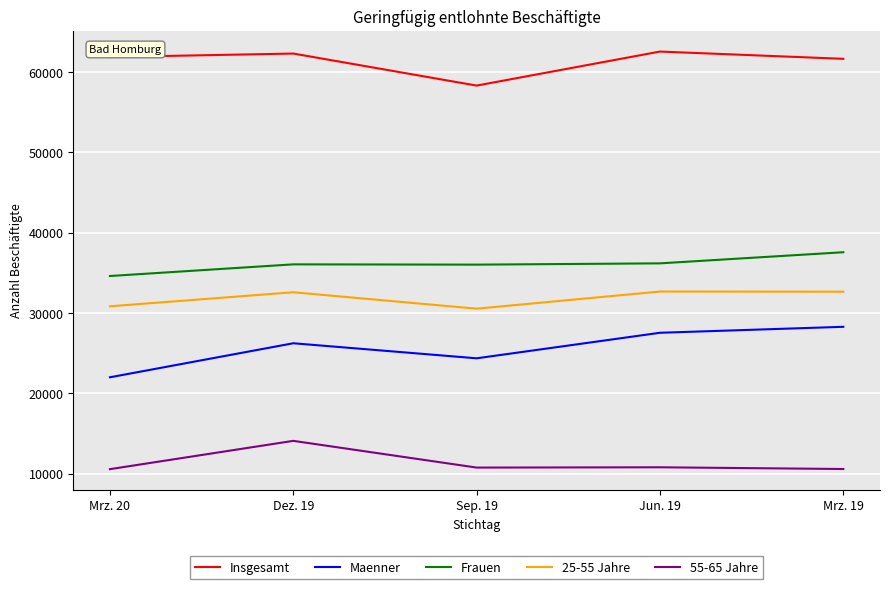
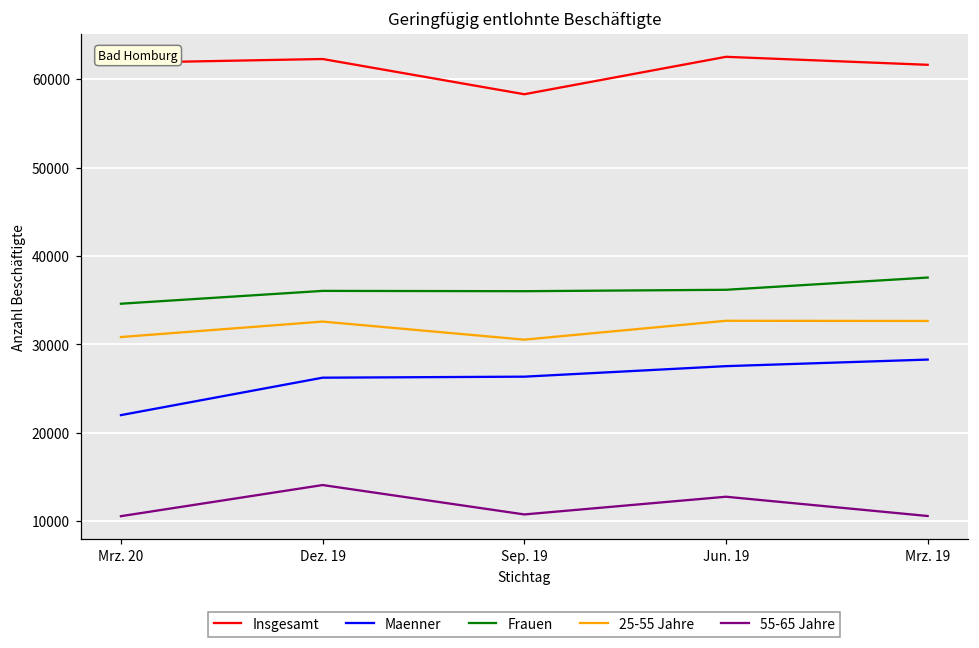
Maenner, Sep. 19: 24000 -> 26000
55-65 Jahre, Jun. 19: 11000 -> 13000
